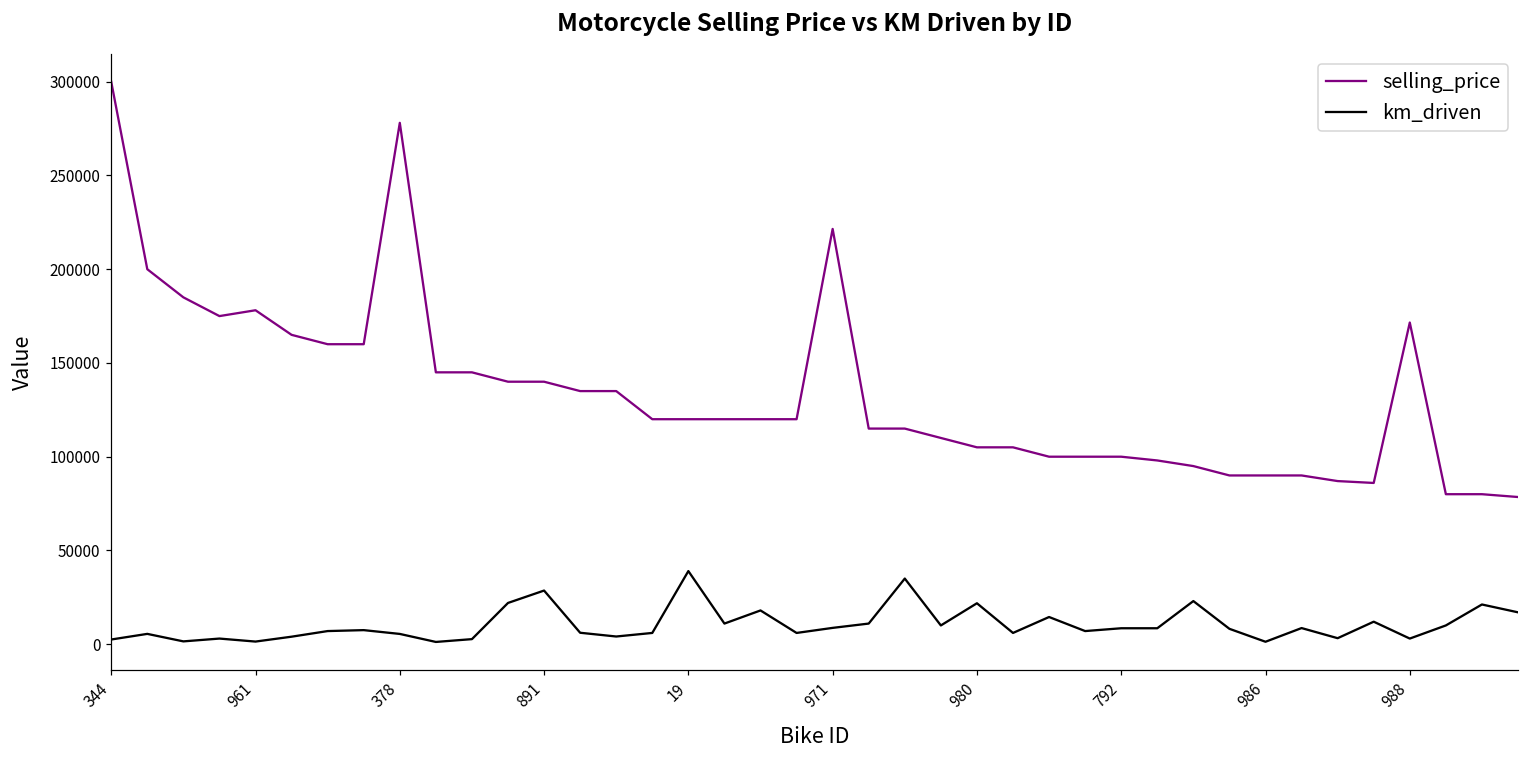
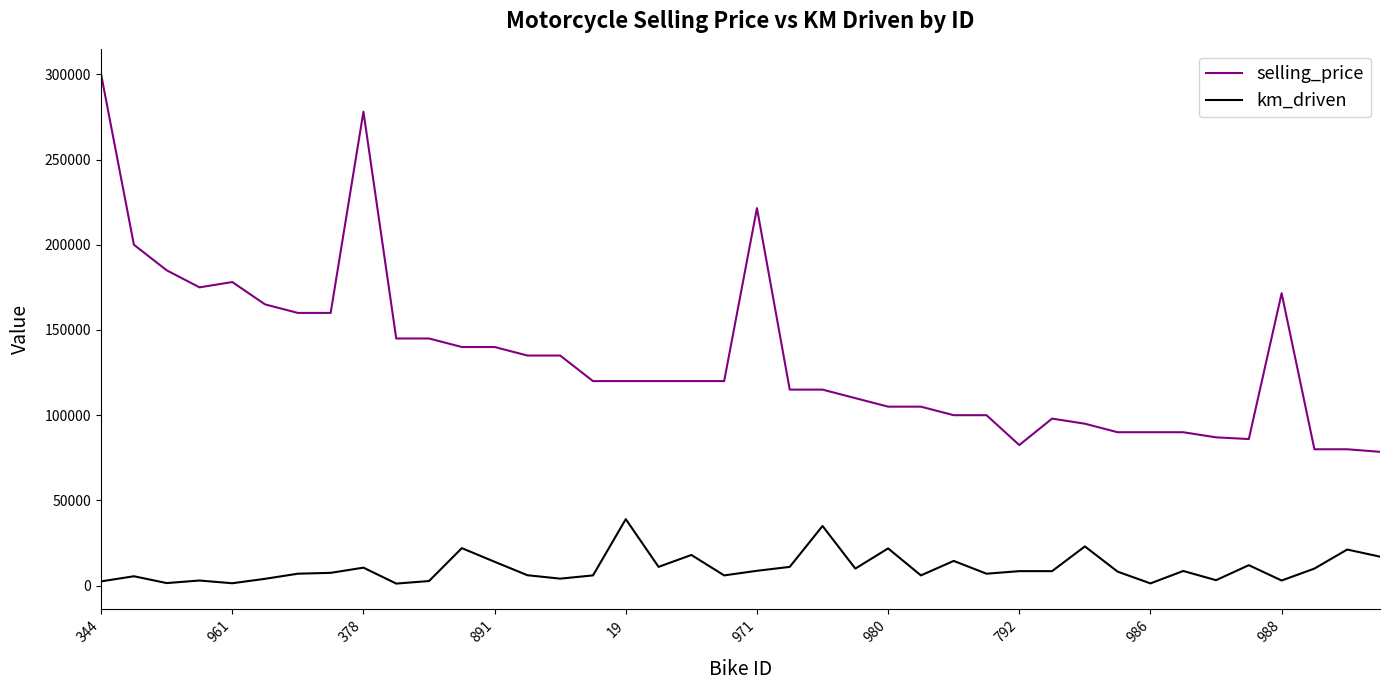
km_driven, 378: 5000 -> 11000
km_driven, 891: 29000 -> 14000
selling_price, 792: 100000 -> 82000
